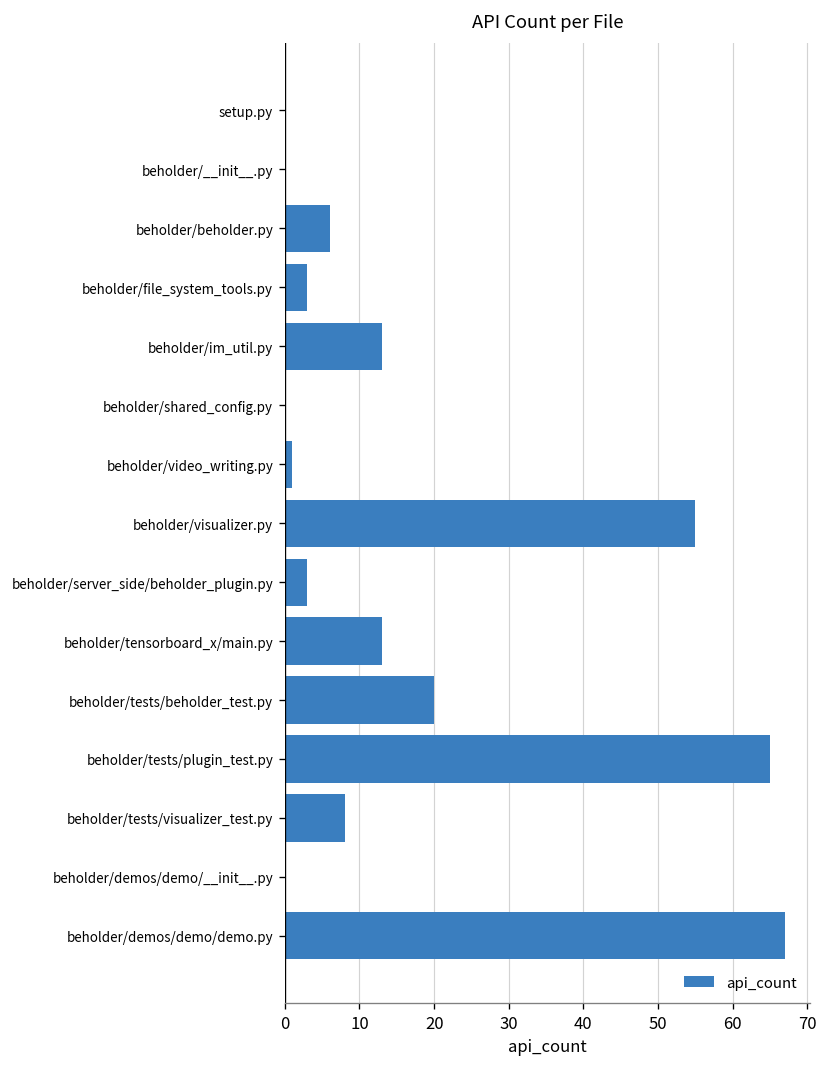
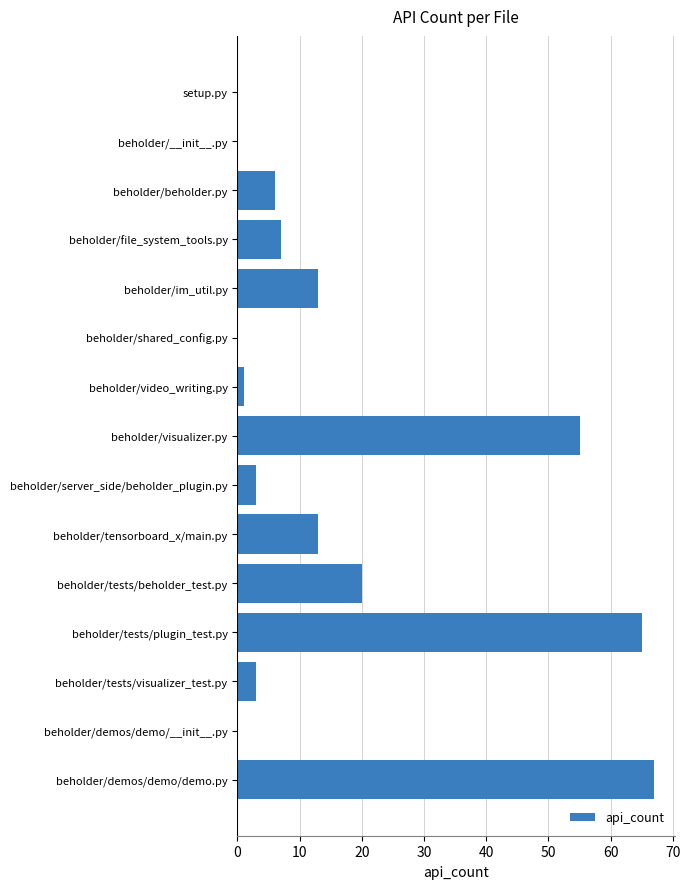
beholder/file_system_tools.py: 3 -> 7
beholder/tests/visualizer_test.py: 8 -> 3
